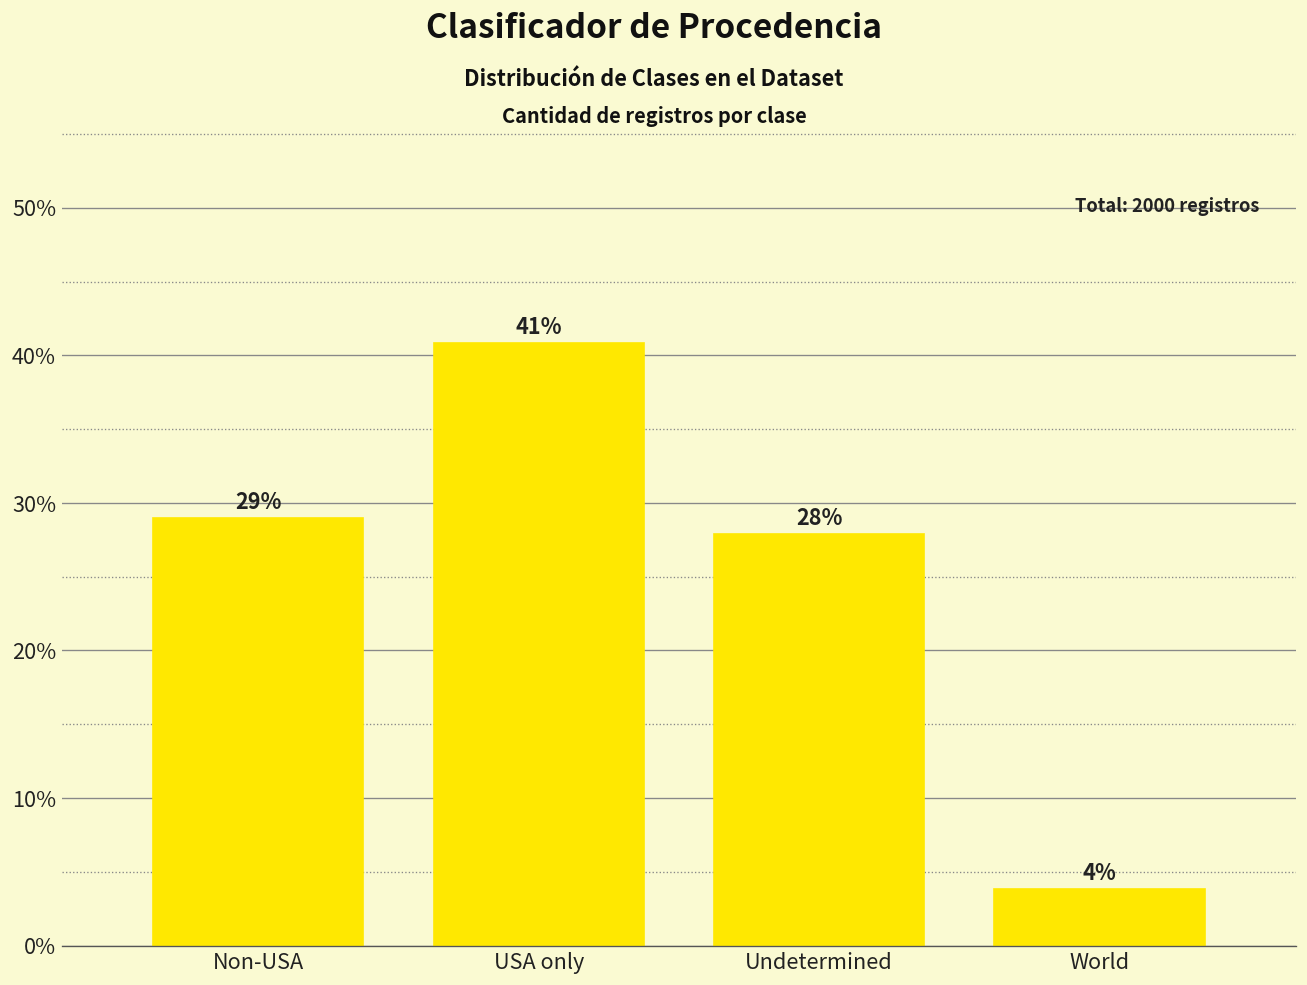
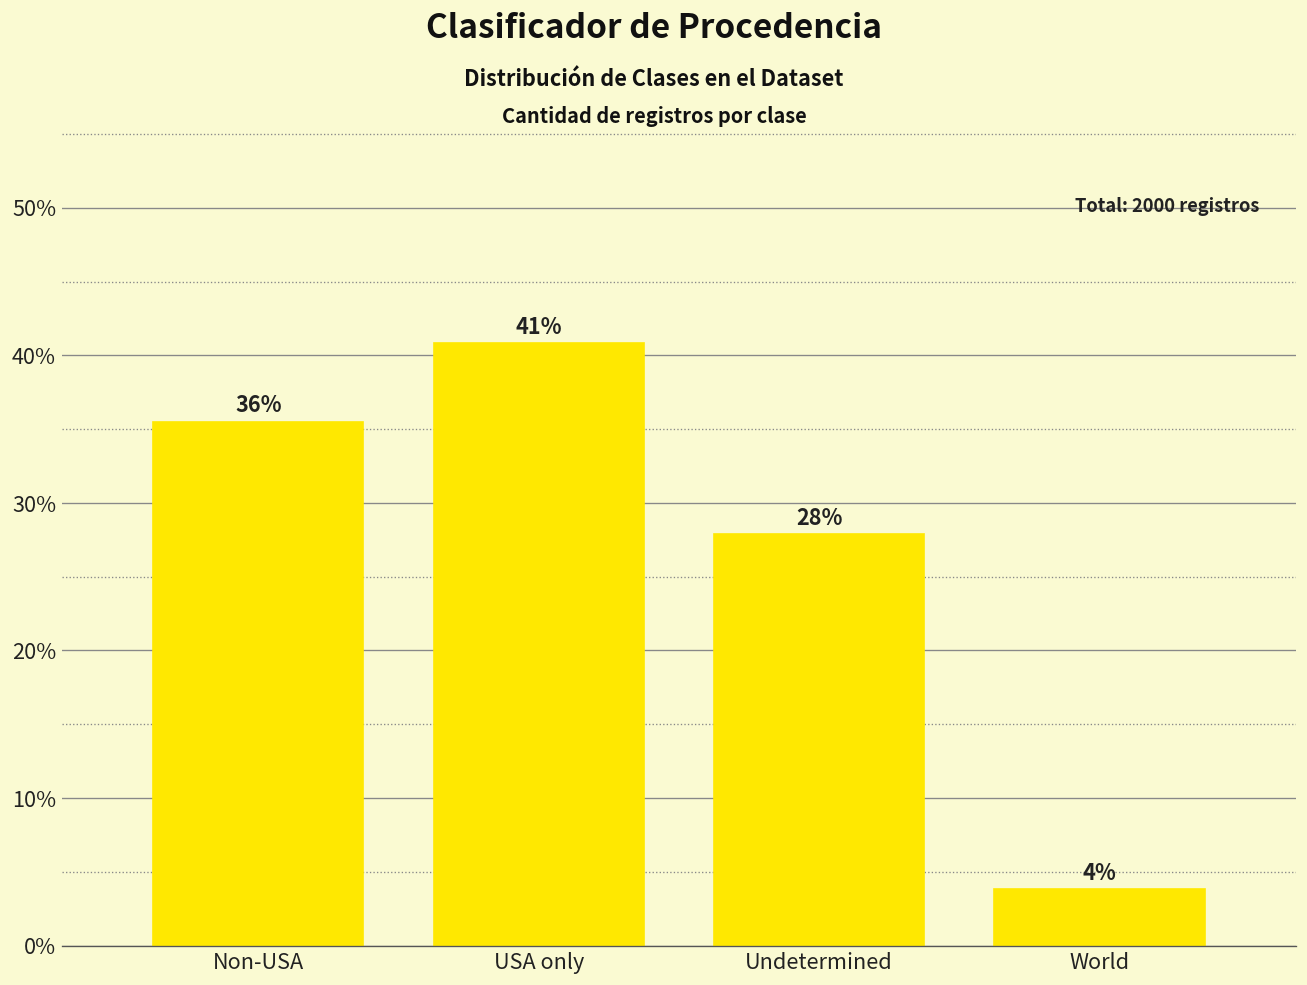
Non-USA: 29% -> 36%
